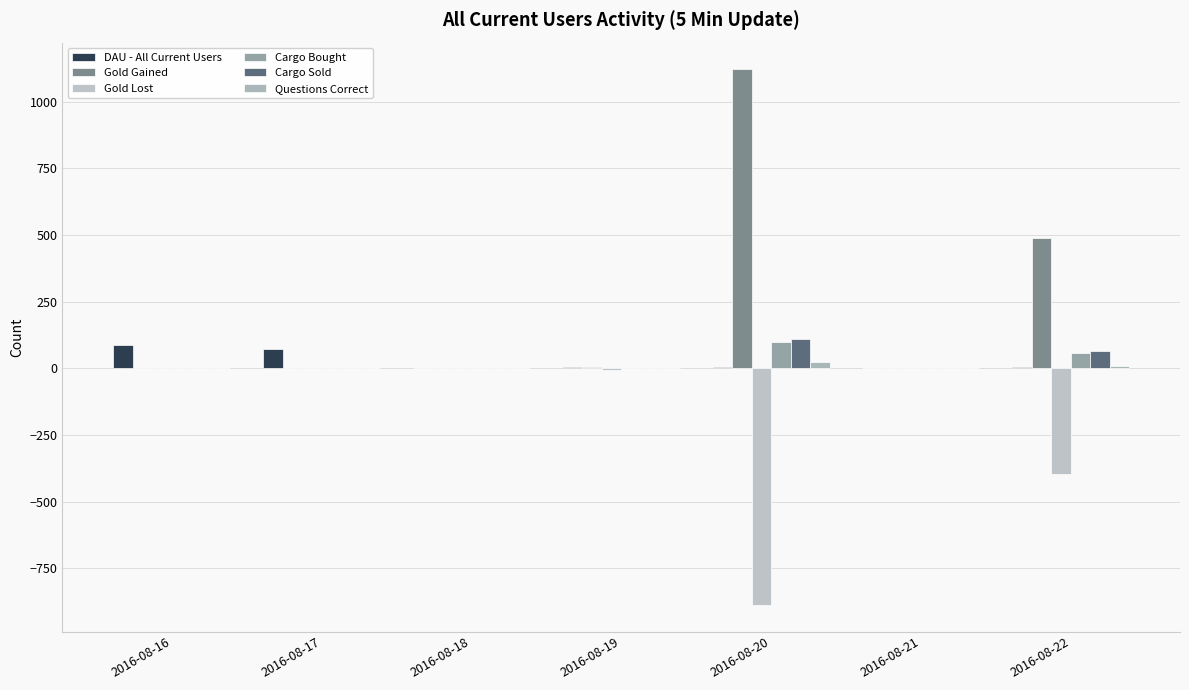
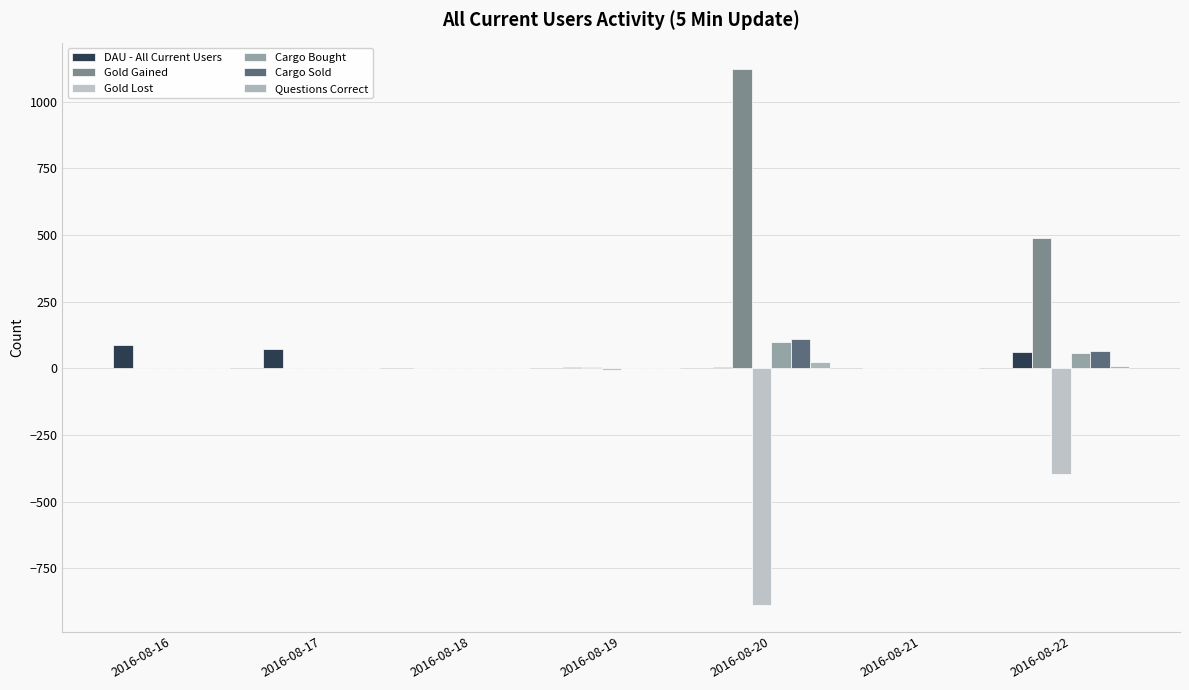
DAU - All Current Users, 2016-08-22: 10 -> 60
